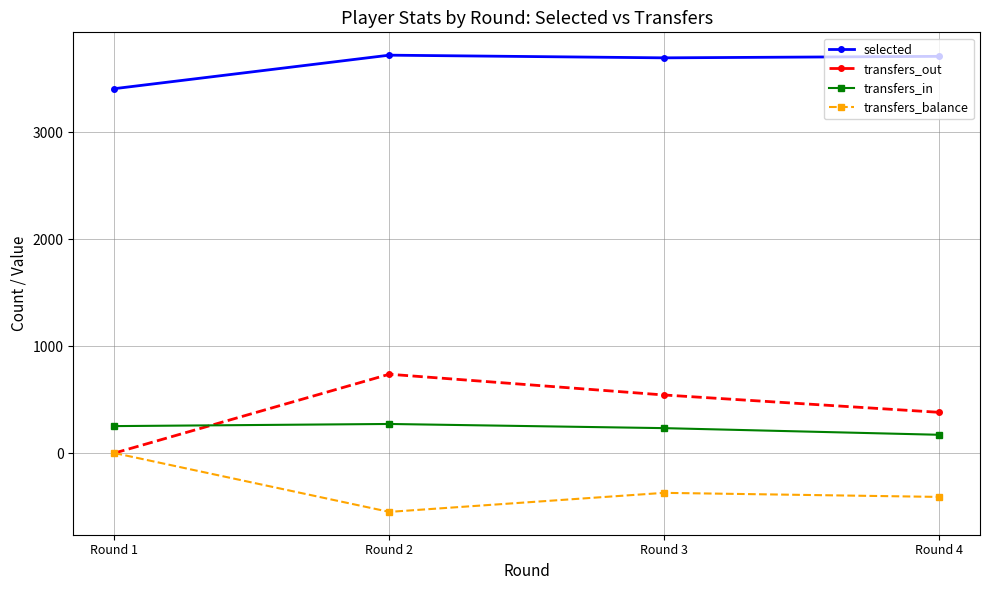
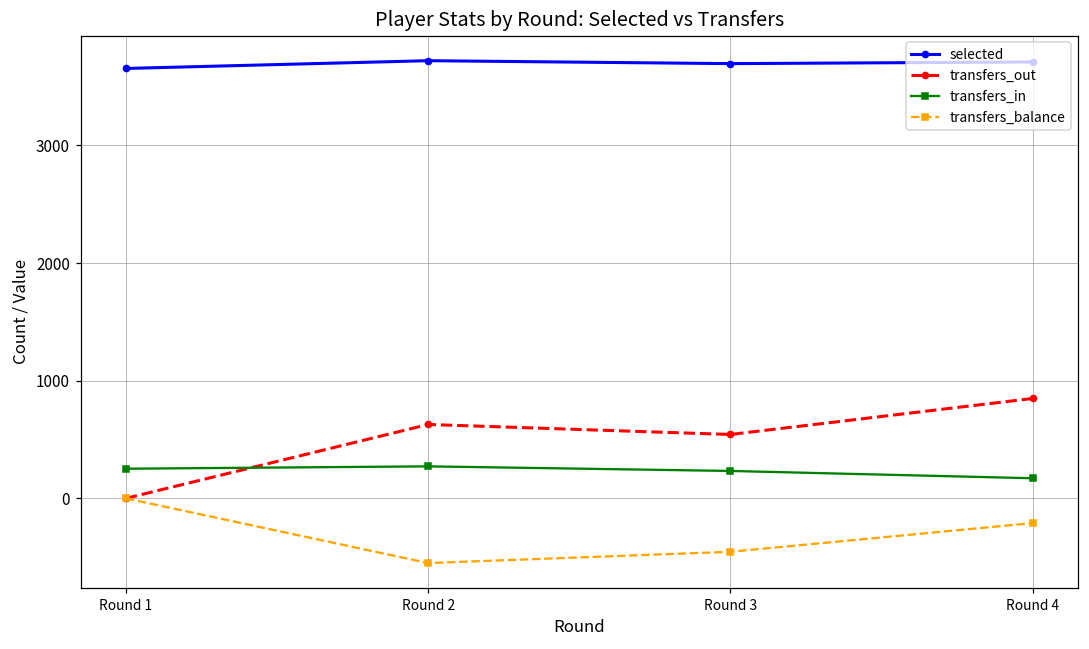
selected, Round 1: 3410 -> 3650
transfers_out, Round 2: 740 -> 630
transfers_balance, Round 3: -370 -> -450
transfers_out, Round 4: 380 -> 850
transfers_balance, Round 4: -410 -> -210
